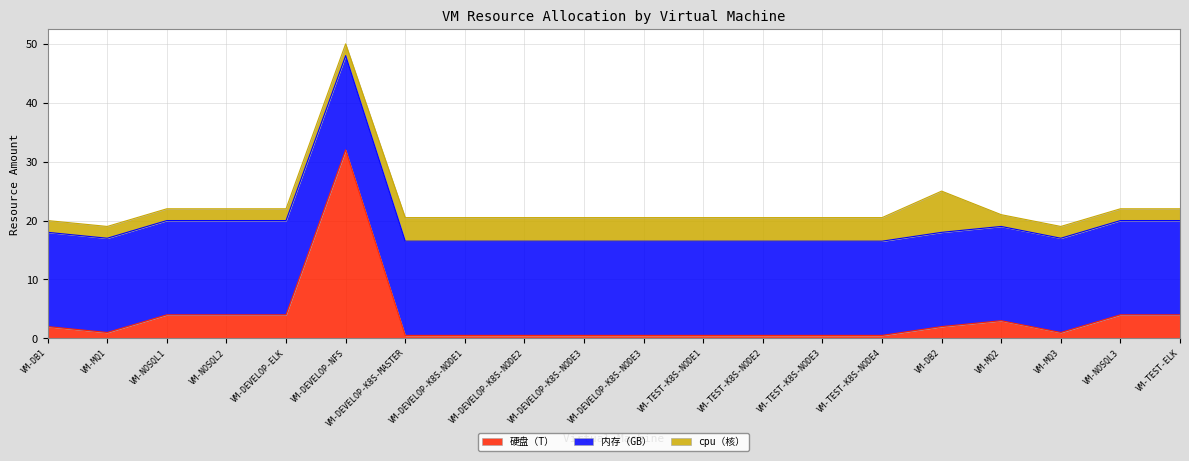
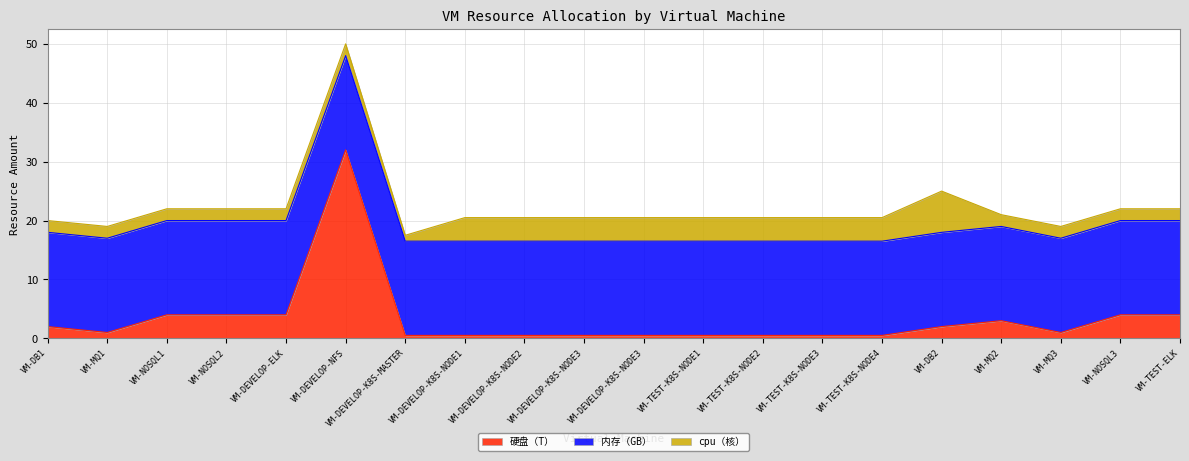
cpu（核）, VM-DEVELOP-K8S-MASTER: 4 -> 1
